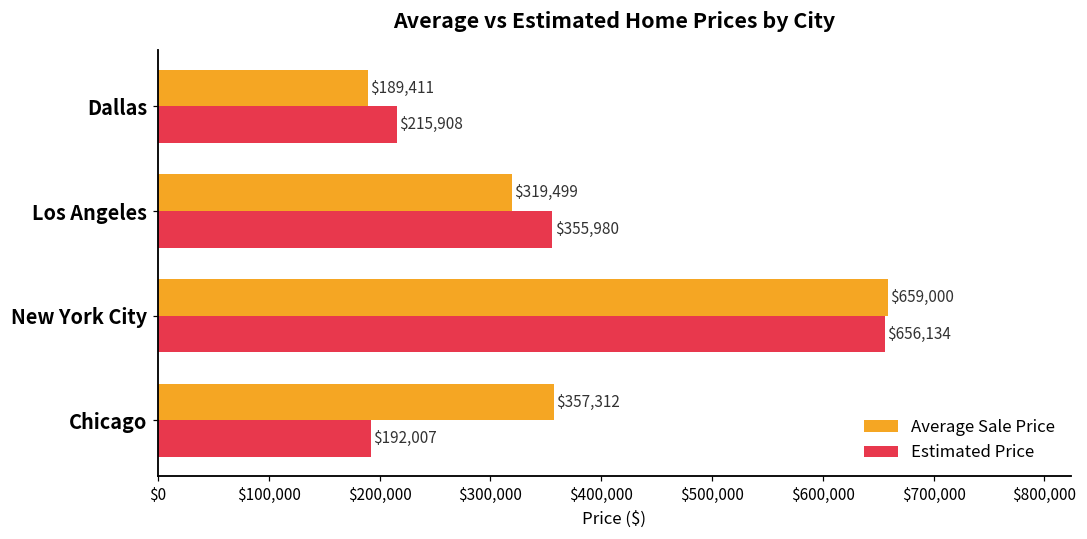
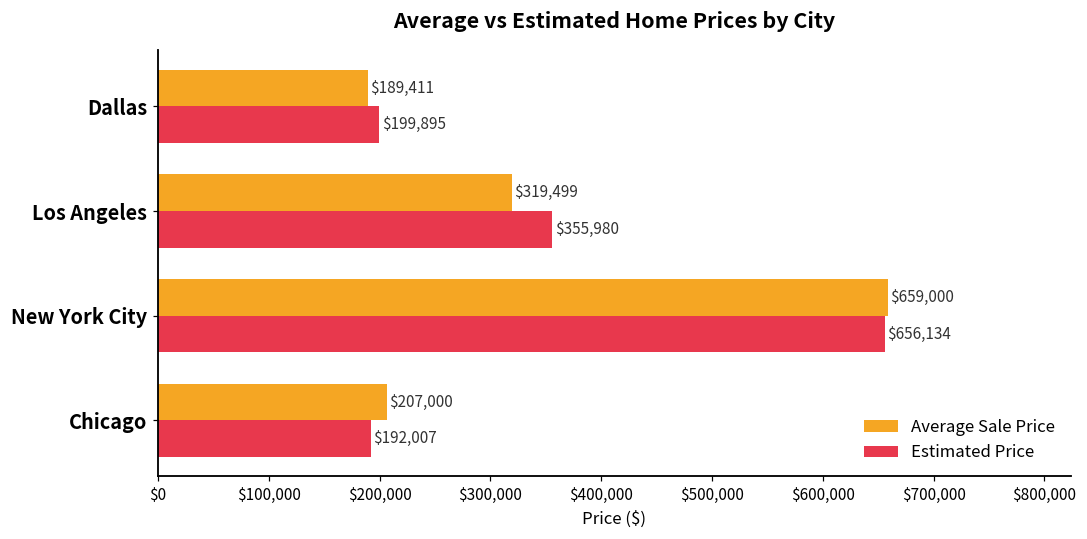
Estimated Price, Dallas: $215,908 -> $199,895
Average Sale Price, Chicago: $357,312 -> $207,000
